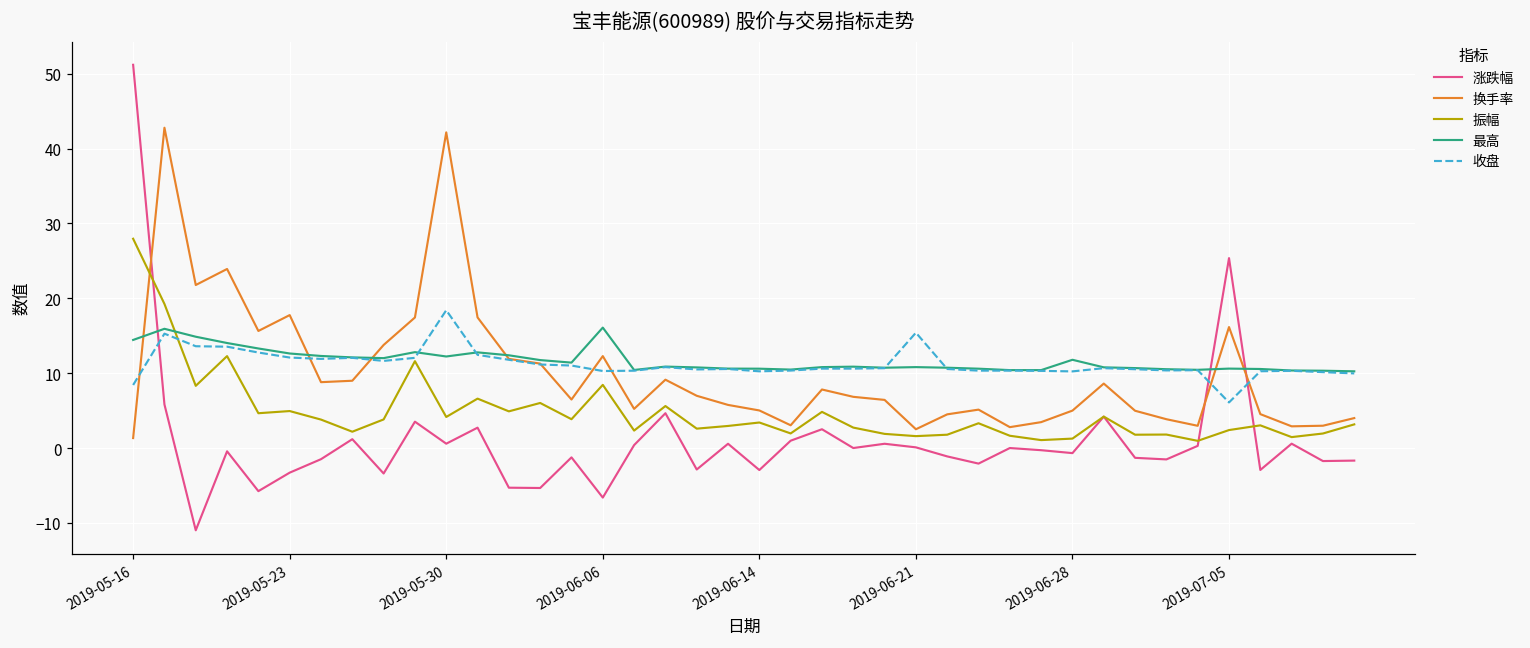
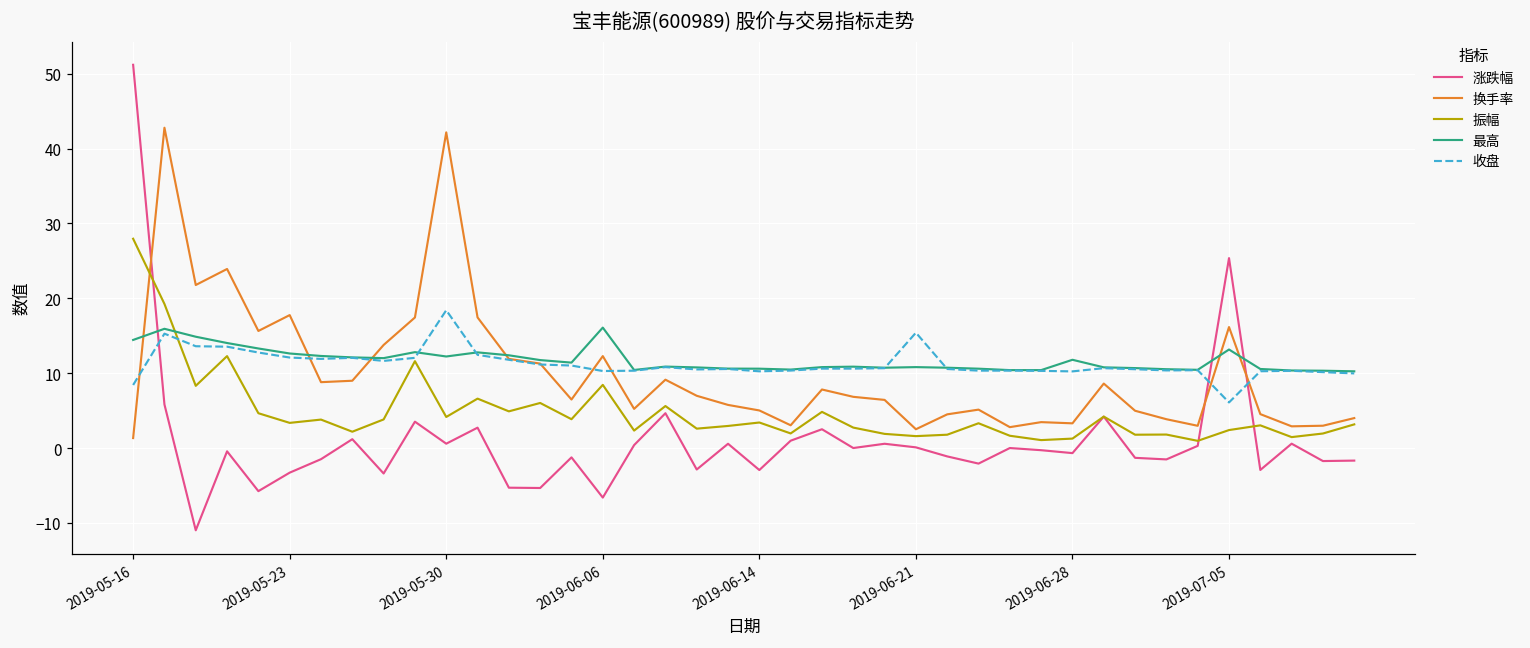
振幅, 2019-05-23: 5 -> 3
换手率, 2019-06-28: 5 -> 3
最高, 2019-07-05: 11 -> 13
